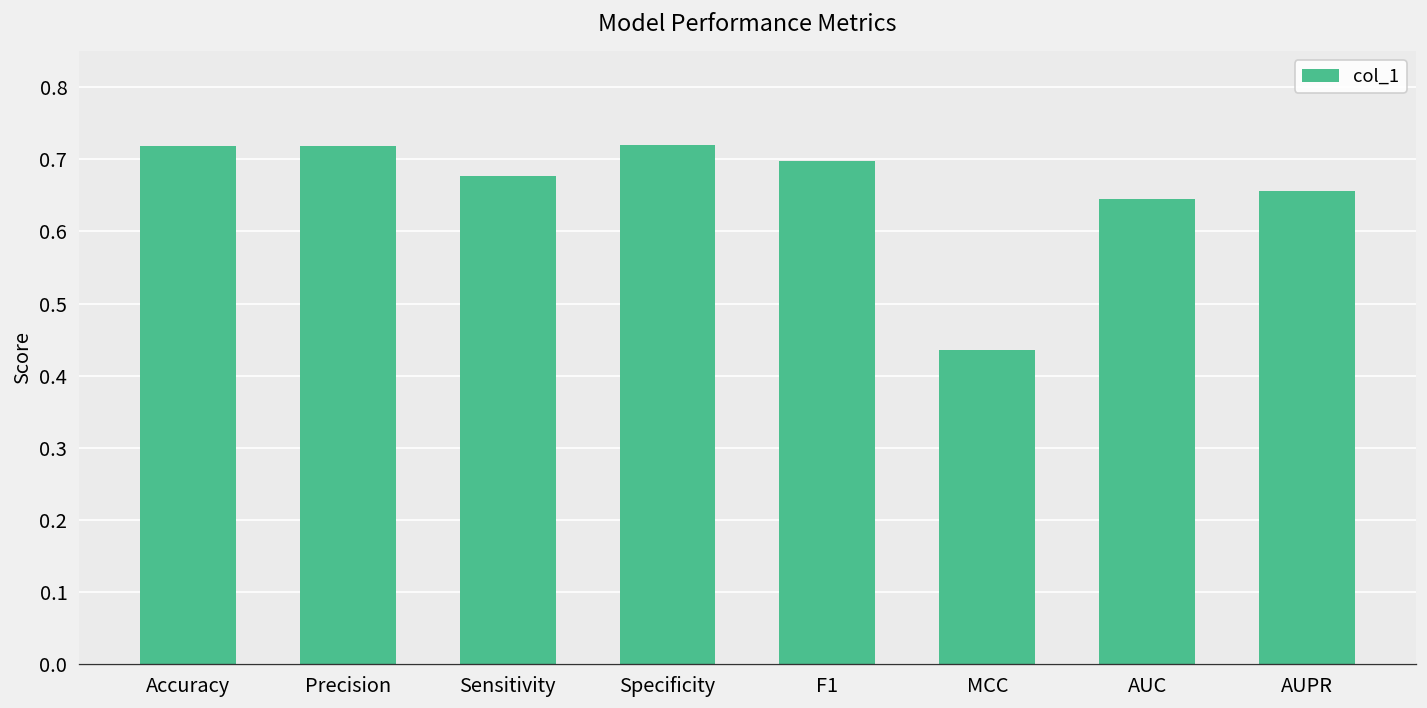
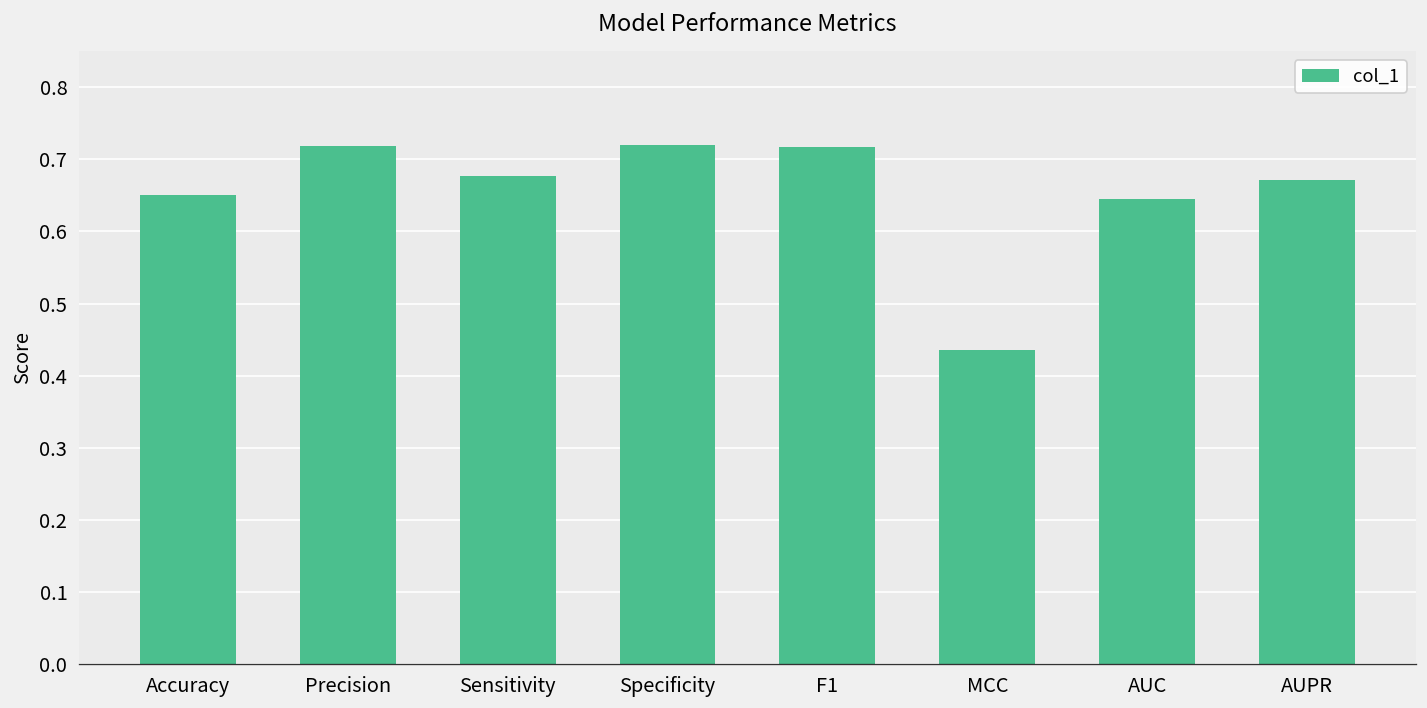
Accuracy: 0.72 -> 0.65
F1: 0.70 -> 0.72
AUPR: 0.66 -> 0.67
